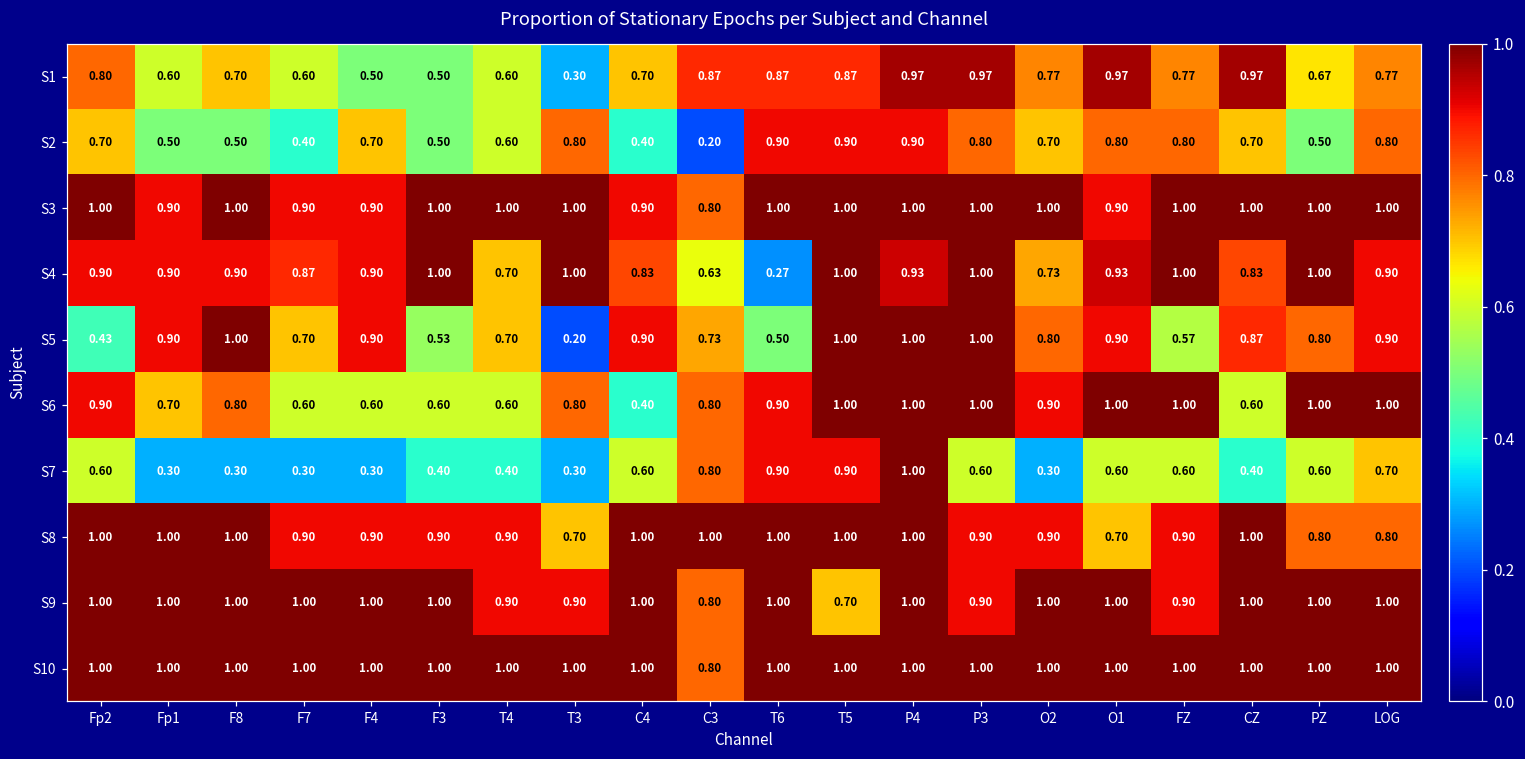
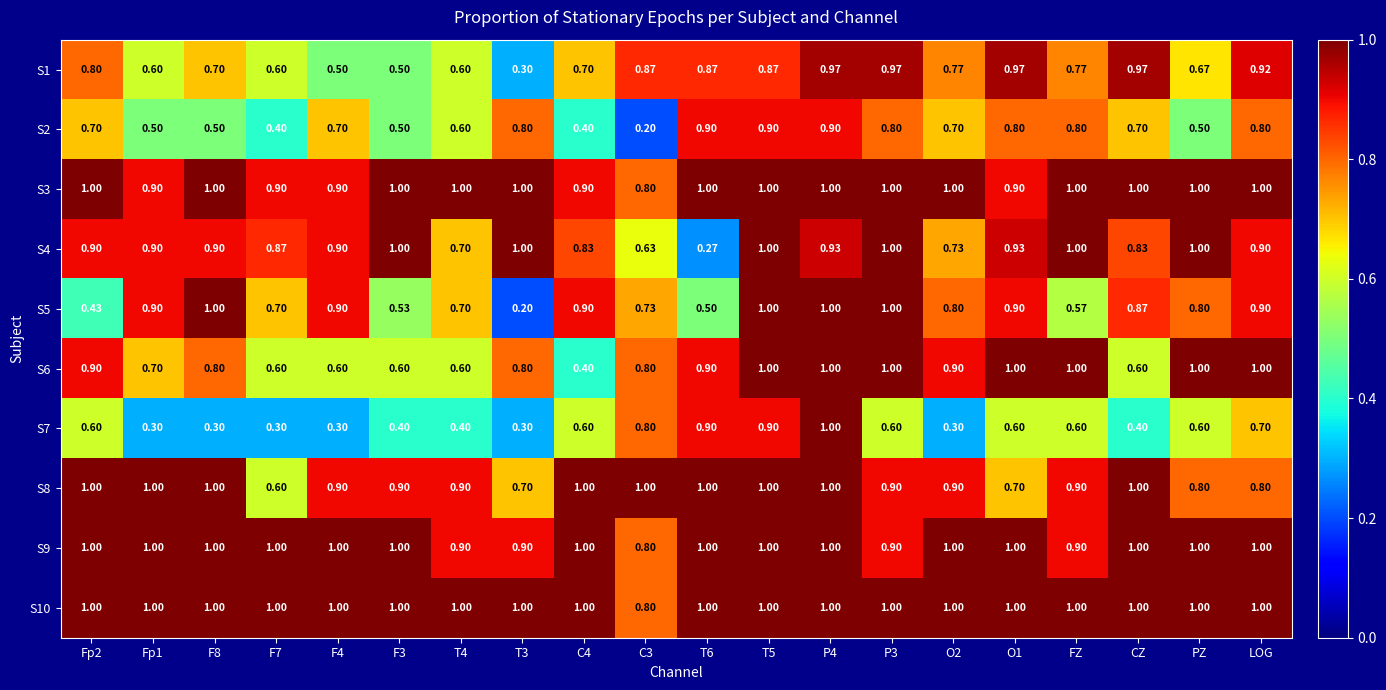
S1, LOG: 0.77 -> 0.92
S8, F7: 0.90 -> 0.60
S9, T5: 0.70 -> 1.00
